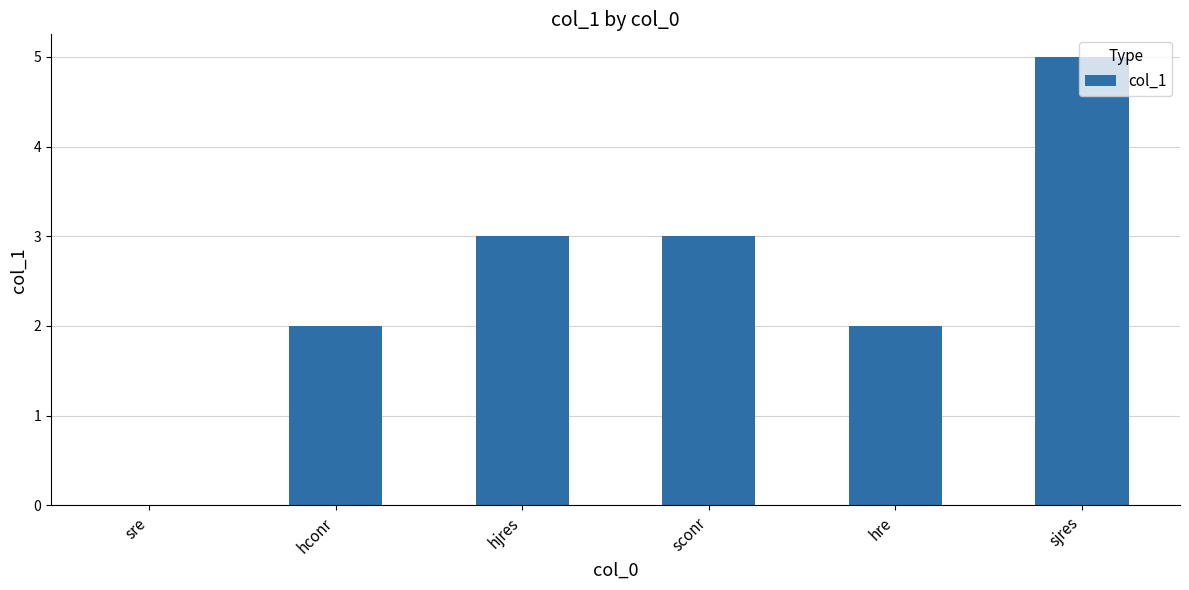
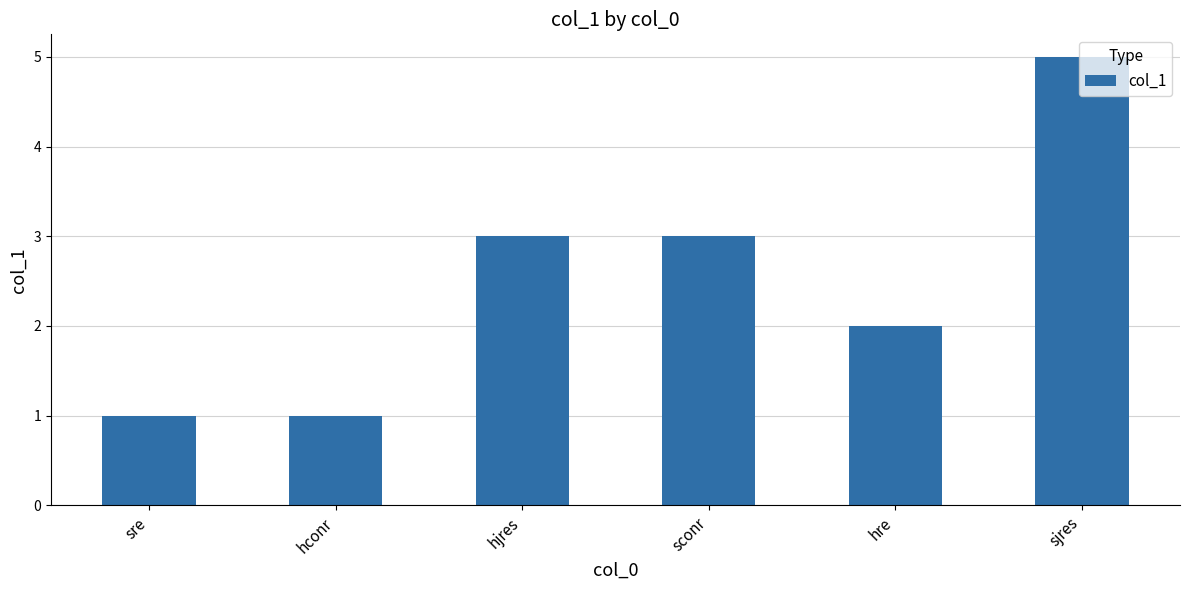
sre: 0 -> 1
hconr: 2 -> 1
